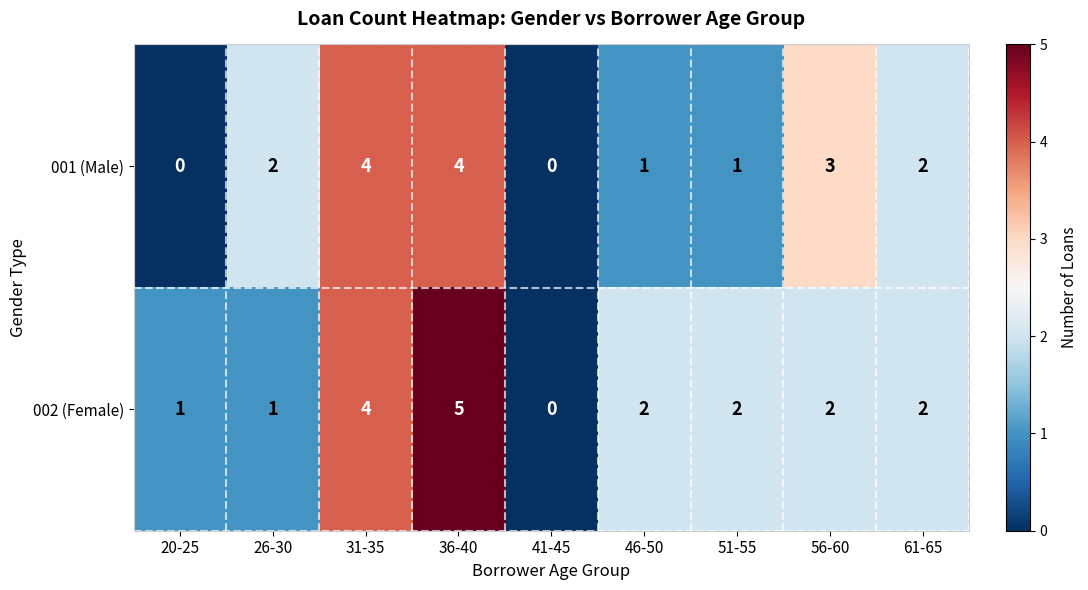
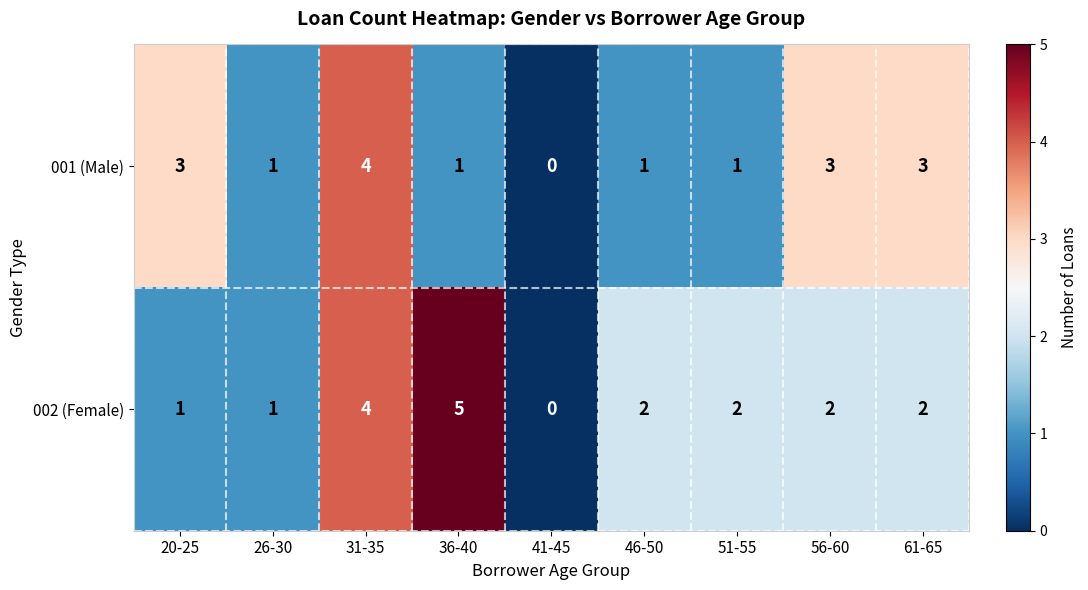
001 (Male), 20-25: 0 -> 3
001 (Male), 26-30: 2 -> 1
001 (Male), 36-40: 4 -> 1
001 (Male), 61-65: 2 -> 3
